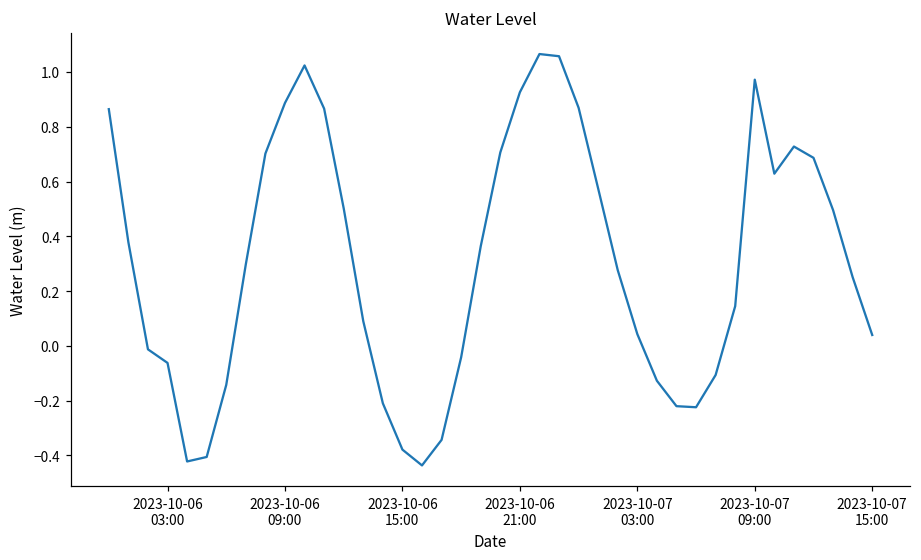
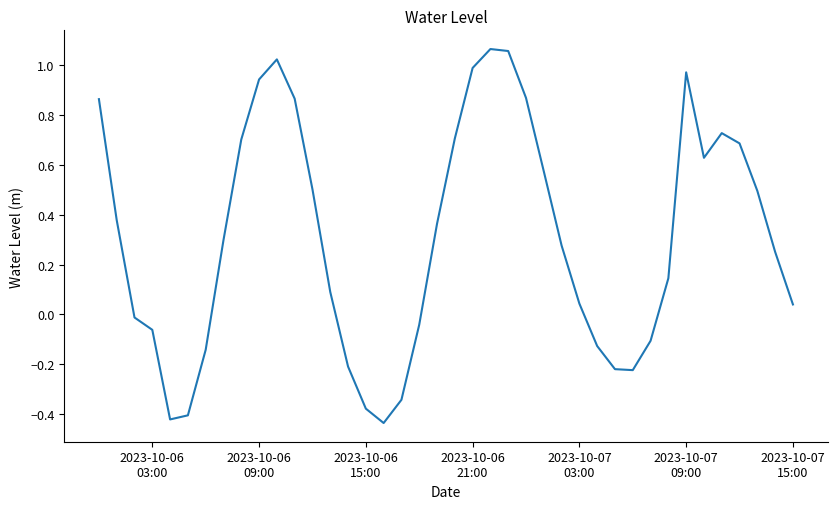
2023-10-06 09:00: 0.89 -> 0.94
2023-10-06 21:00: 0.93 -> 0.99
